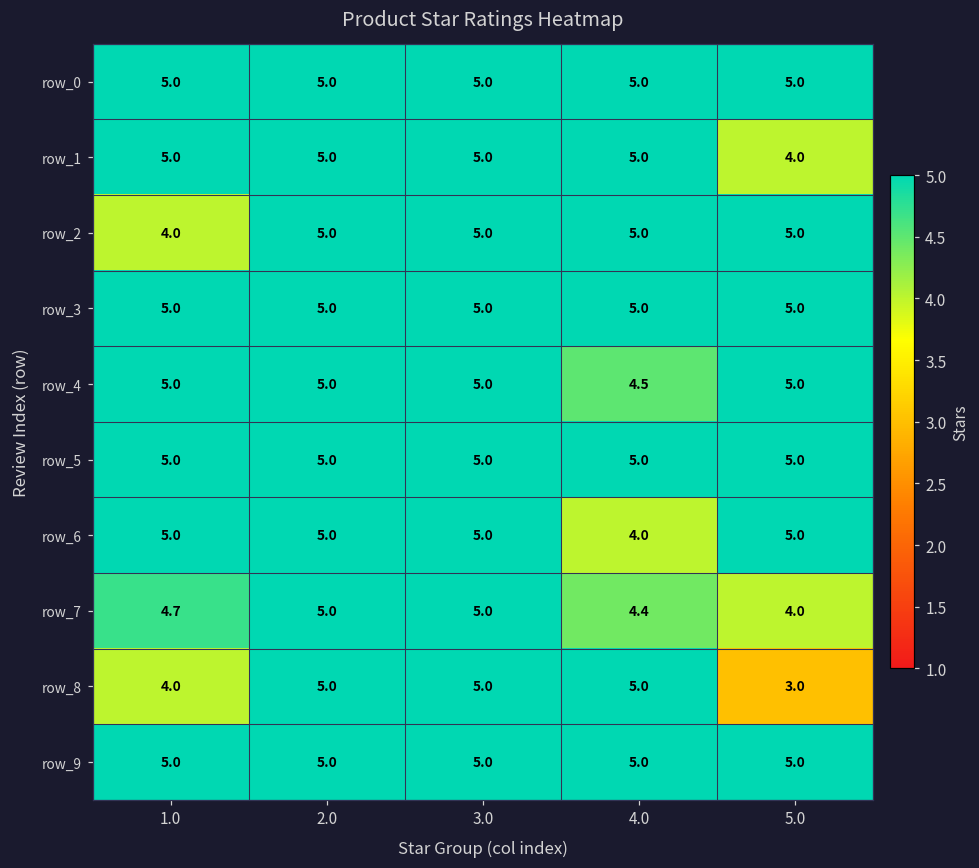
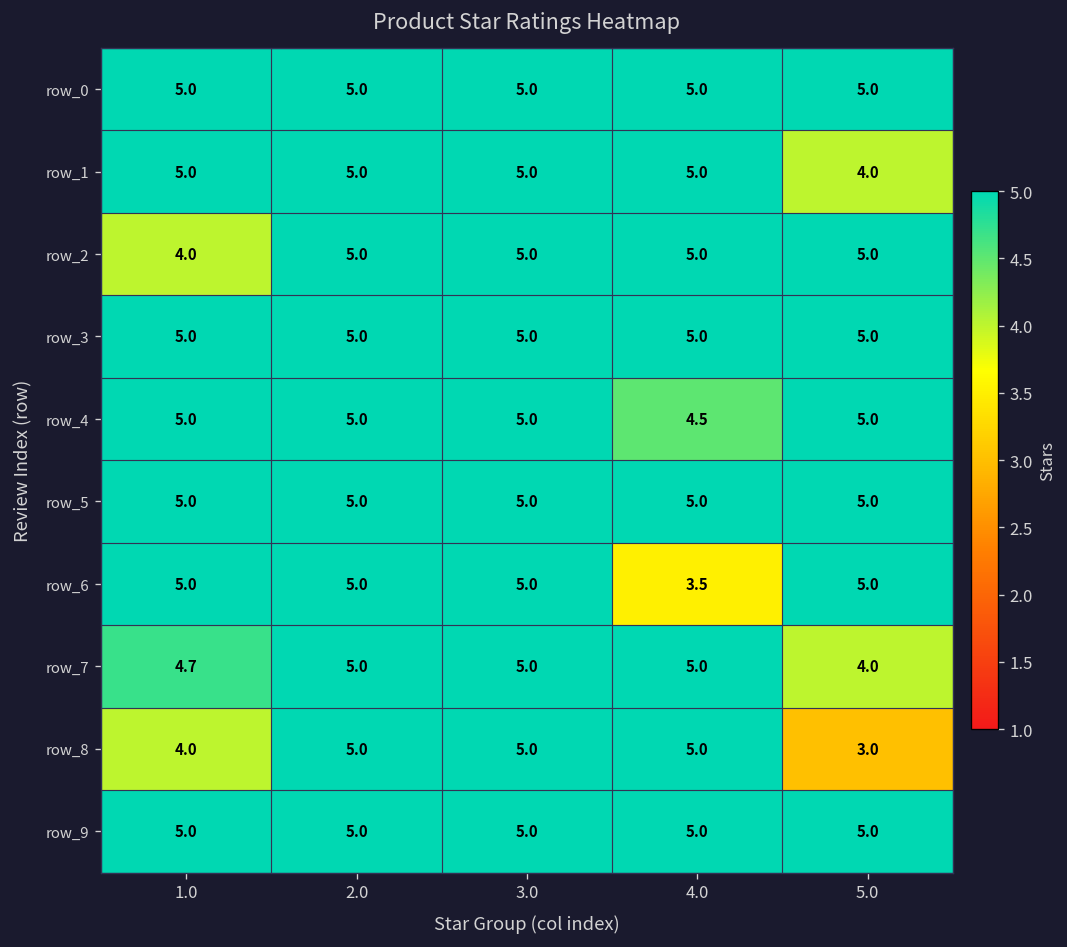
row_6, 4.0: 4.0 -> 3.5
row_7, 4.0: 4.4 -> 5.0
